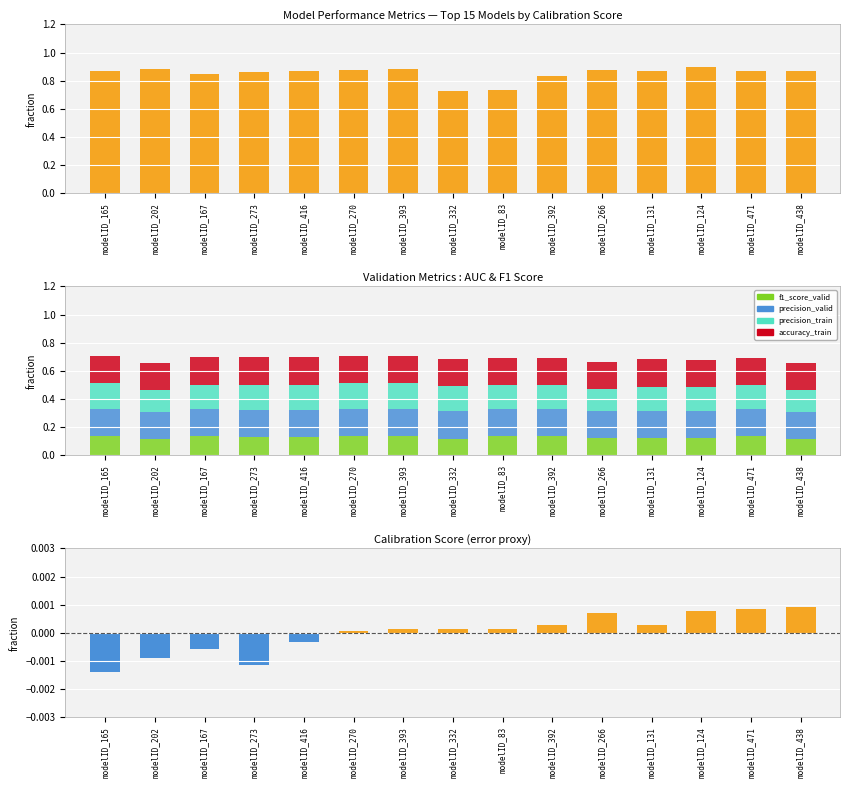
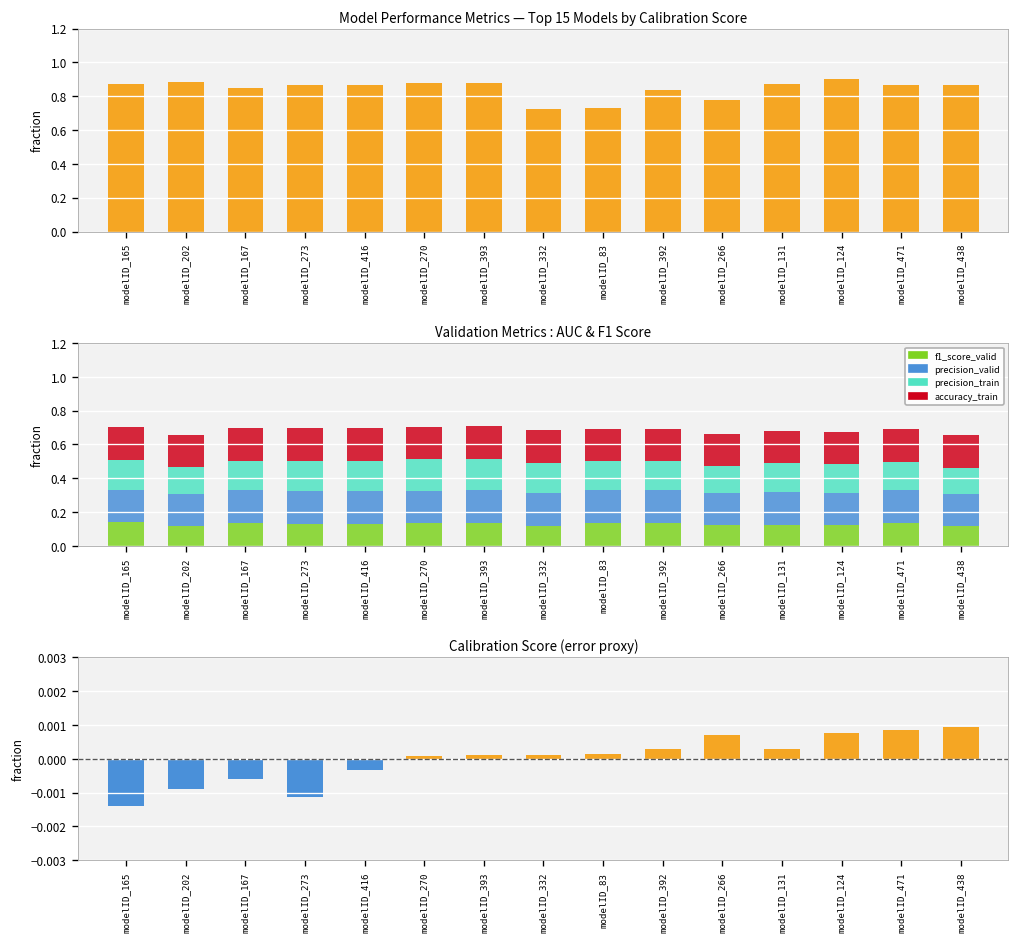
Model Performance Metrics — Top 15 Models by Calibration Score, modelID_266: 0.88 -> 0.78
